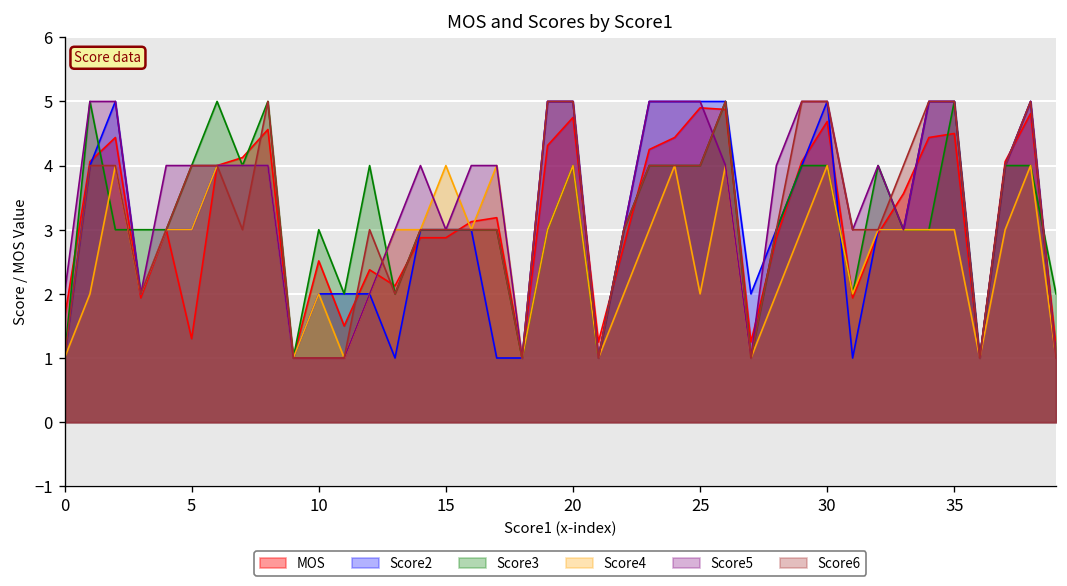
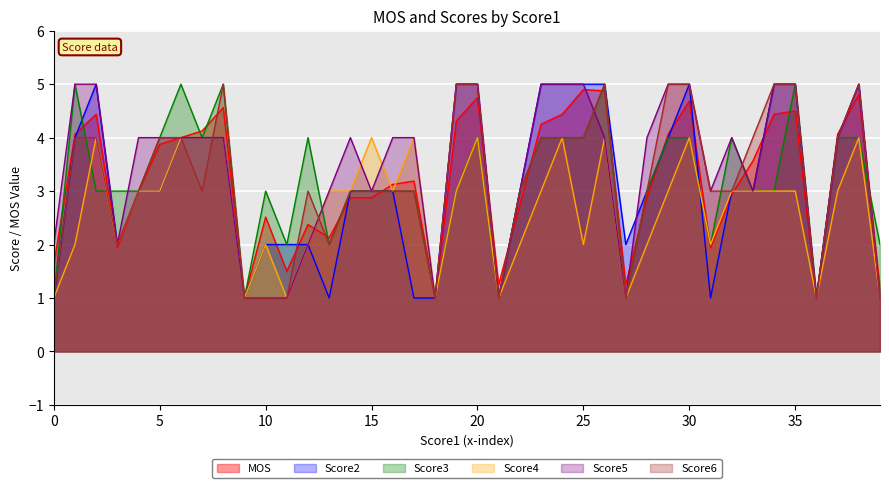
MOS, 5: 1.3 -> 3.9
